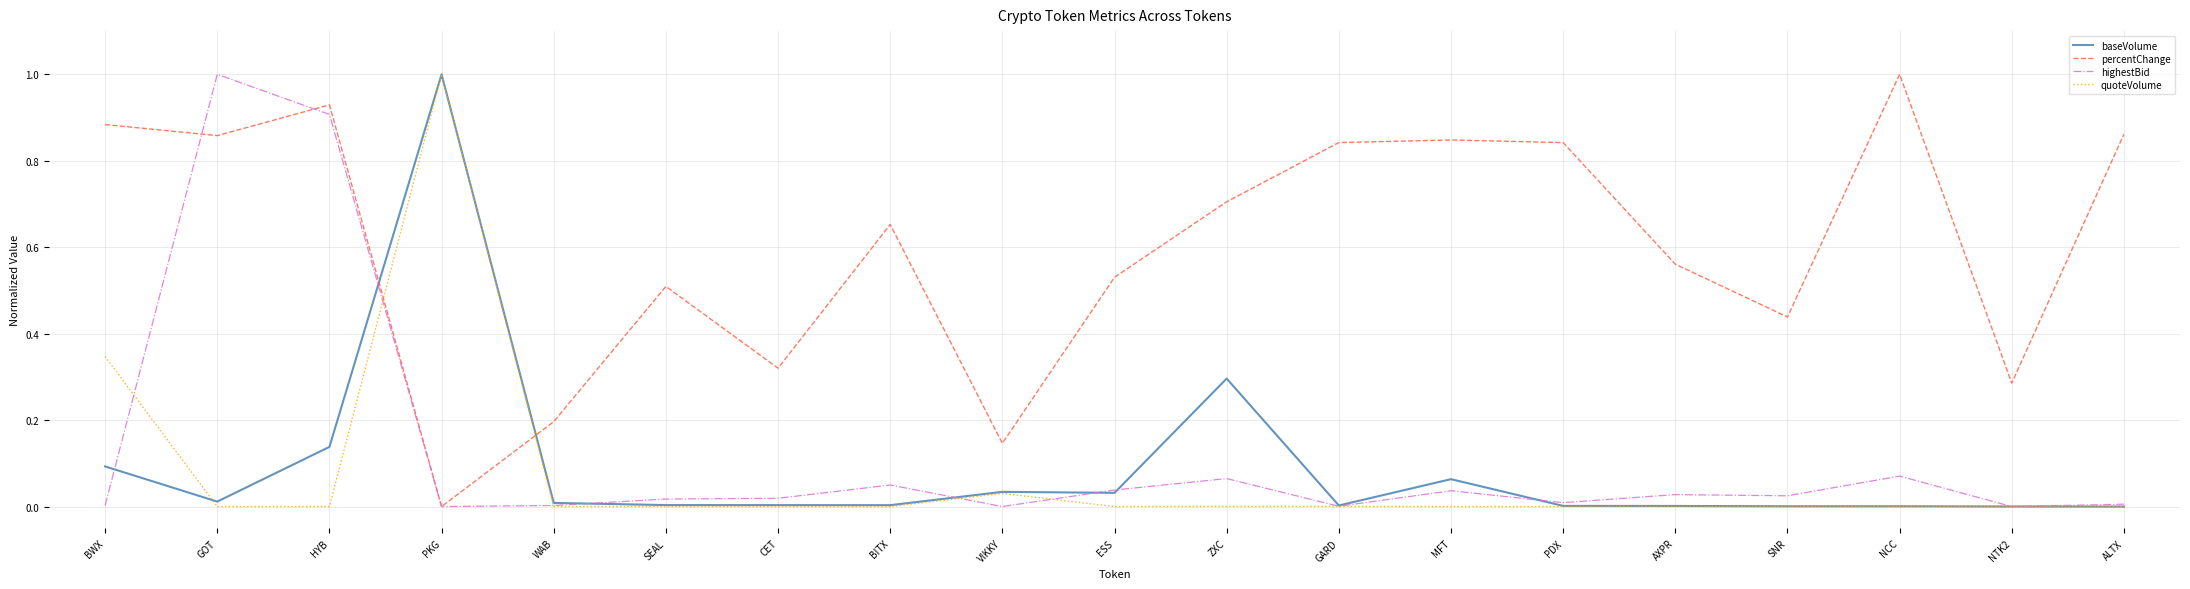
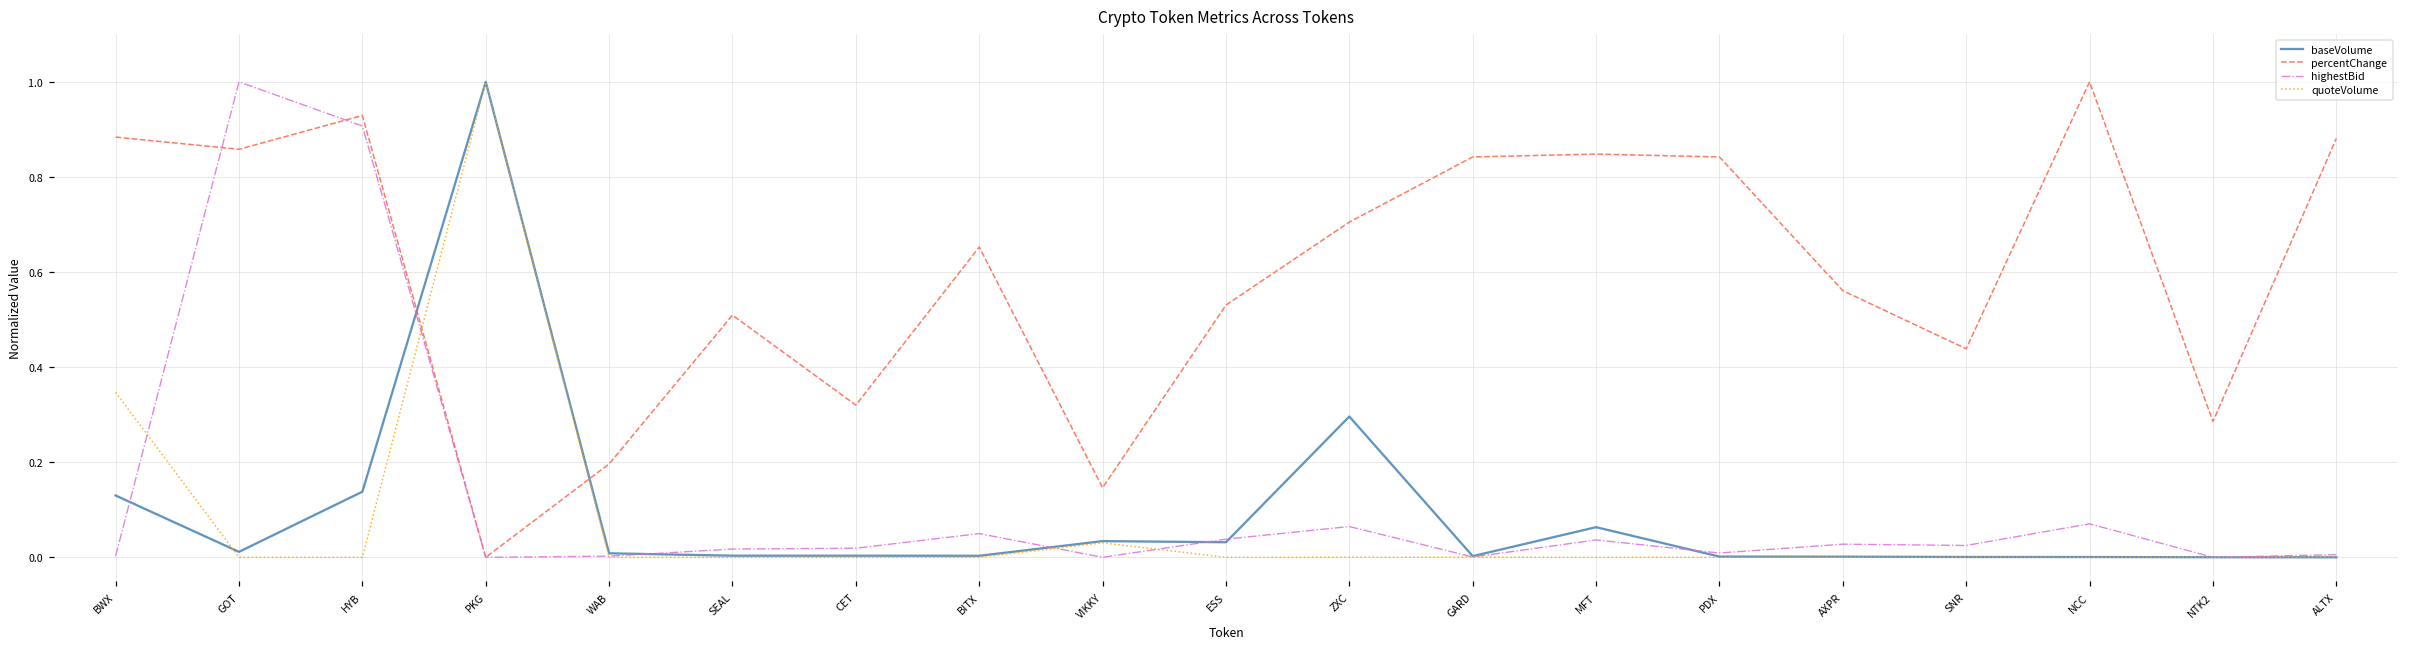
baseVolume, BWX: 0.09 -> 0.13
percentChange, ALTX: 0.86 -> 0.88
